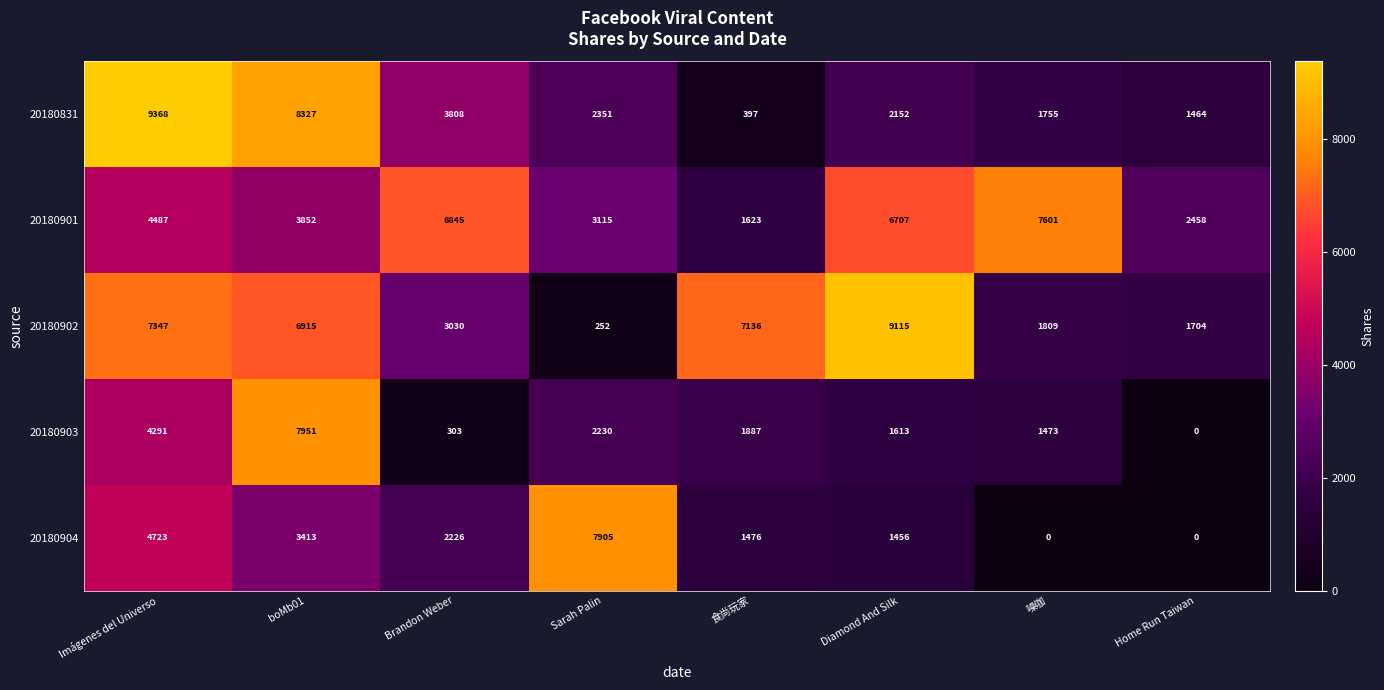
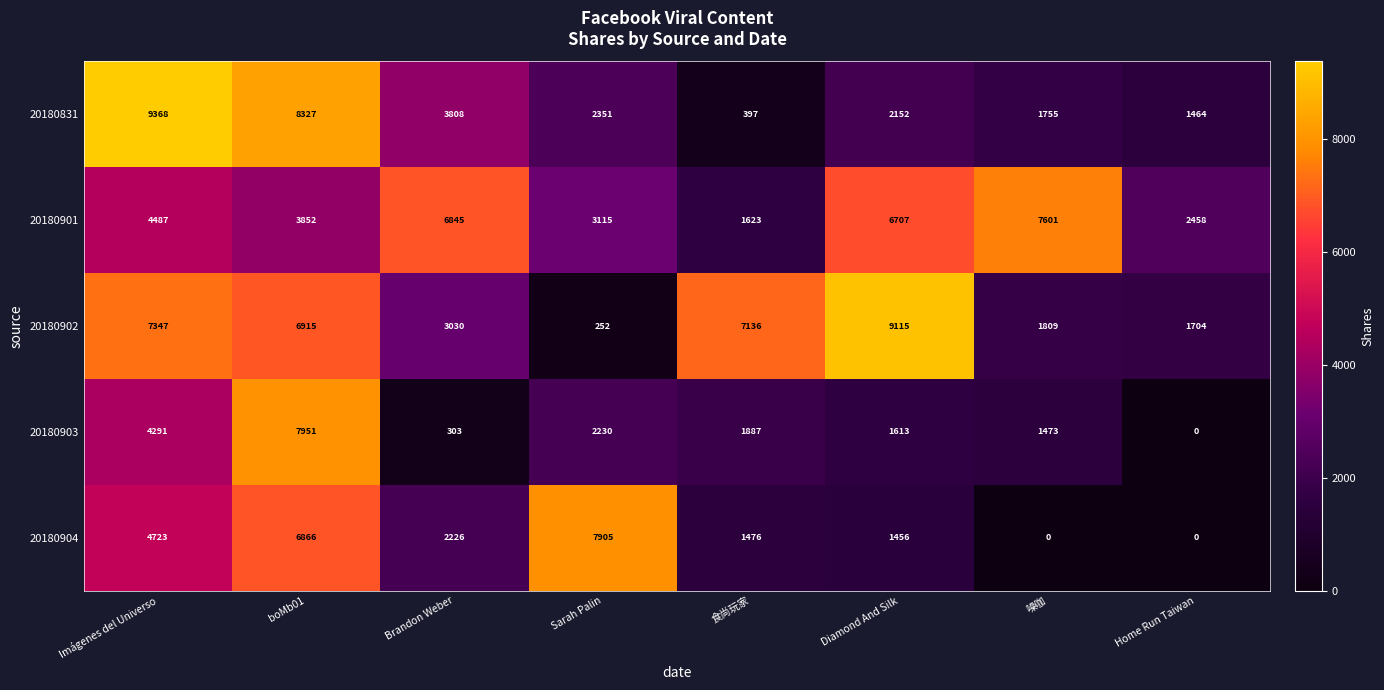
20180904, boMb01: 3413 -> 6866
